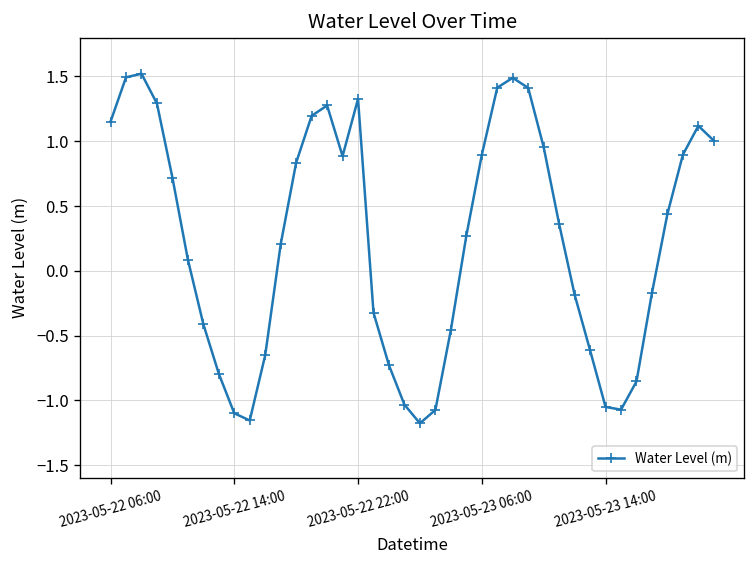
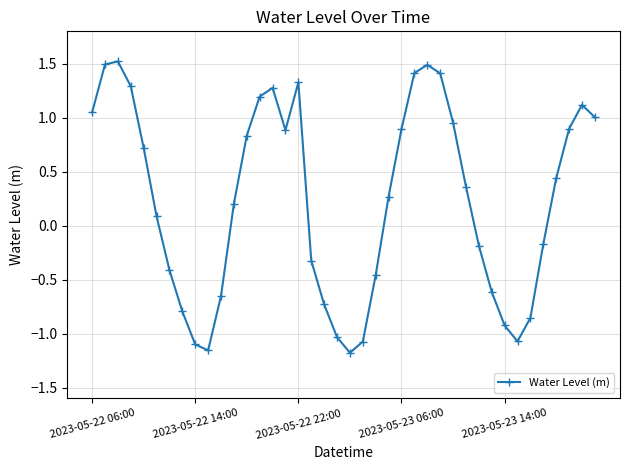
2023-05-22 06:00: 1.15 -> 1.05
2023-05-23 14:00: -1.05 -> -0.92
